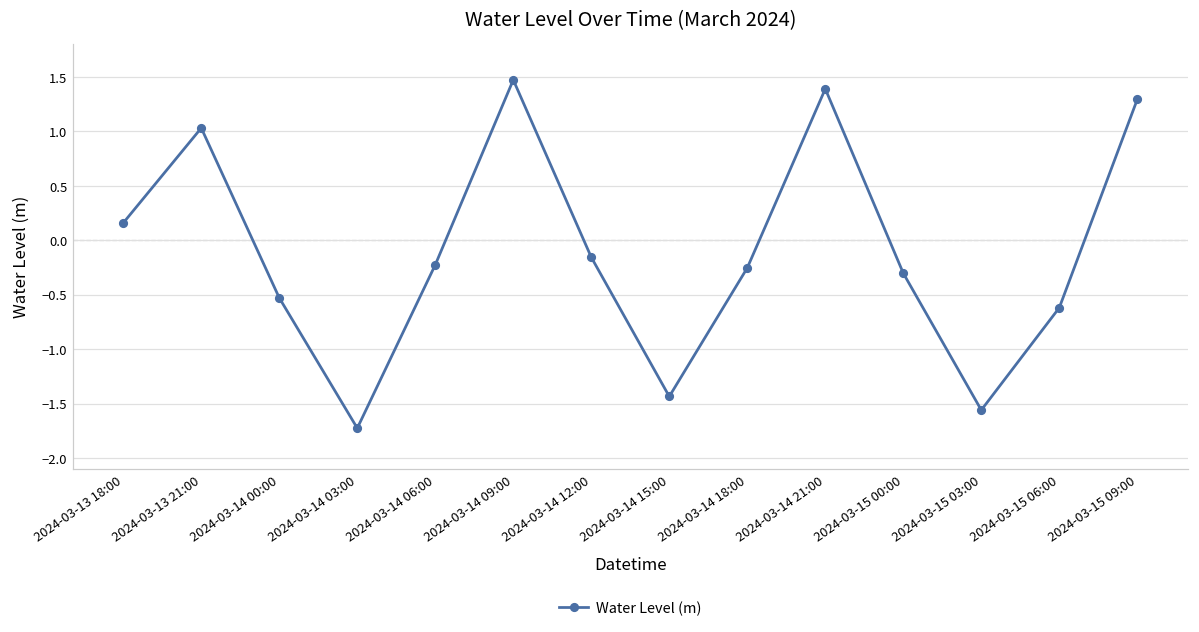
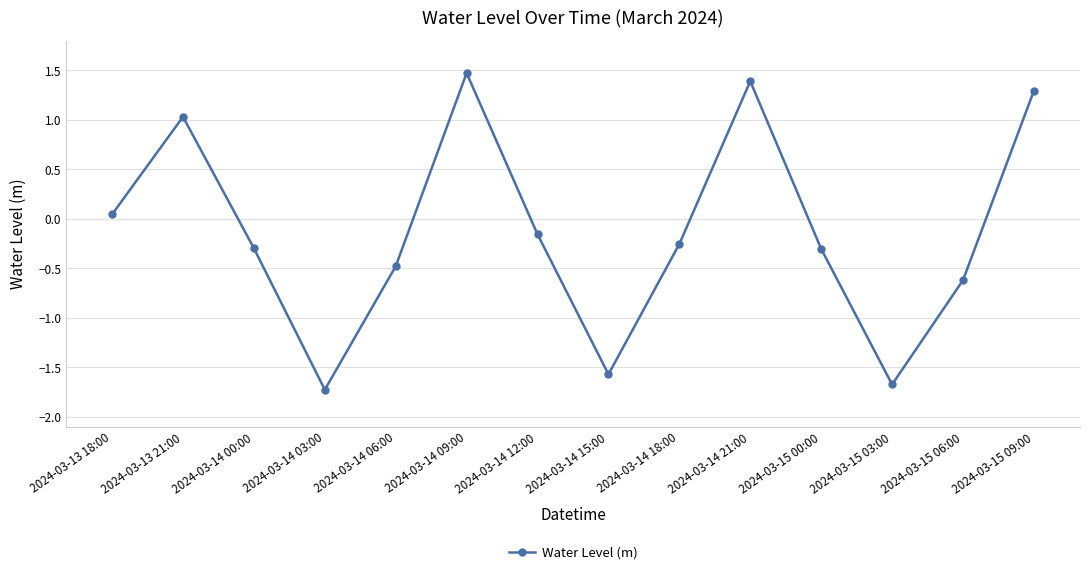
2024-03-13 18:00: 0.2 -> 0.0
2024-03-14 00:00: -0.5 -> -0.3
2024-03-14 06:00: -0.2 -> -0.5
2024-03-14 15:00: -1.4 -> -1.6
2024-03-15 03:00: -1.6 -> -1.7
